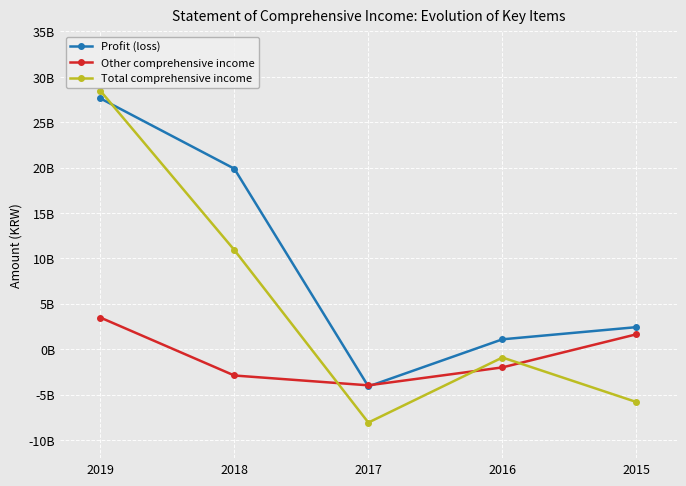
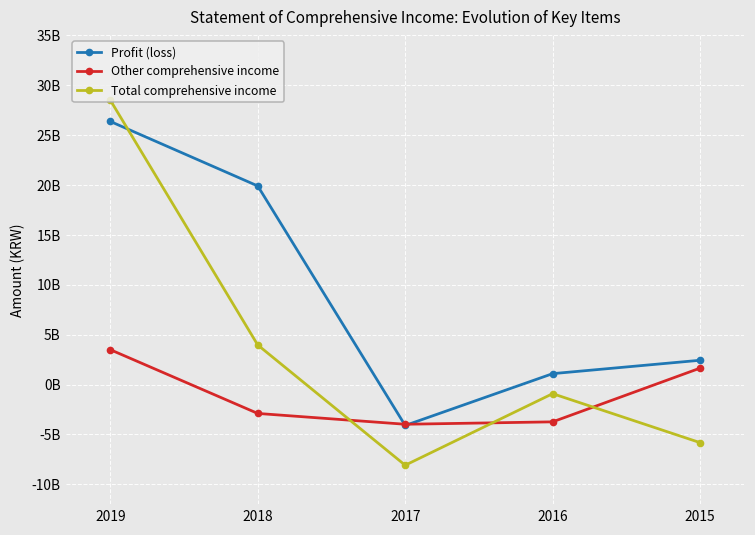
Profit (loss), 2019: 28000000000 -> 26000000000
Total comprehensive income, 2018: 11000000000 -> 4000000000
Other comprehensive income, 2016: -2000000000 -> -4000000000
